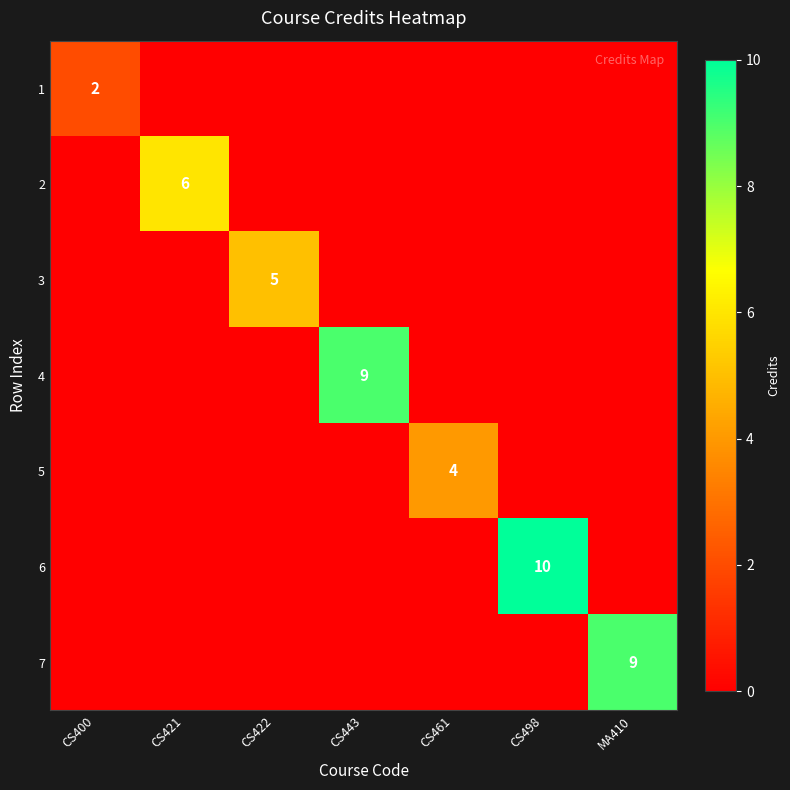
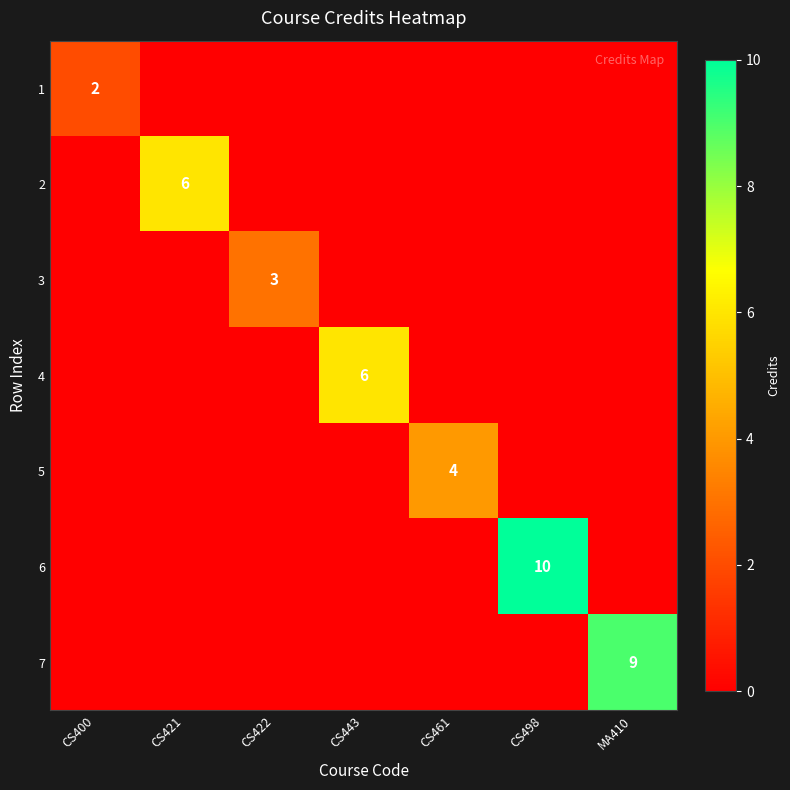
3, CS422: 5 -> 3
4, CS443: 9 -> 6
